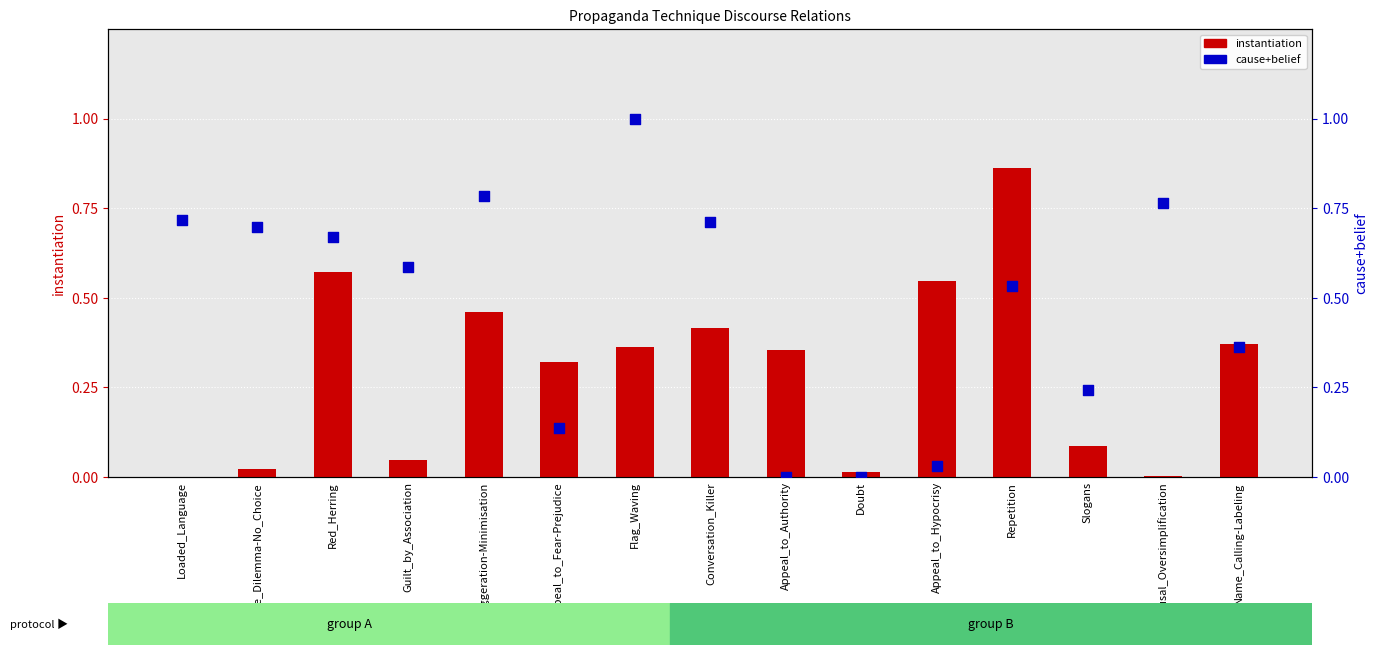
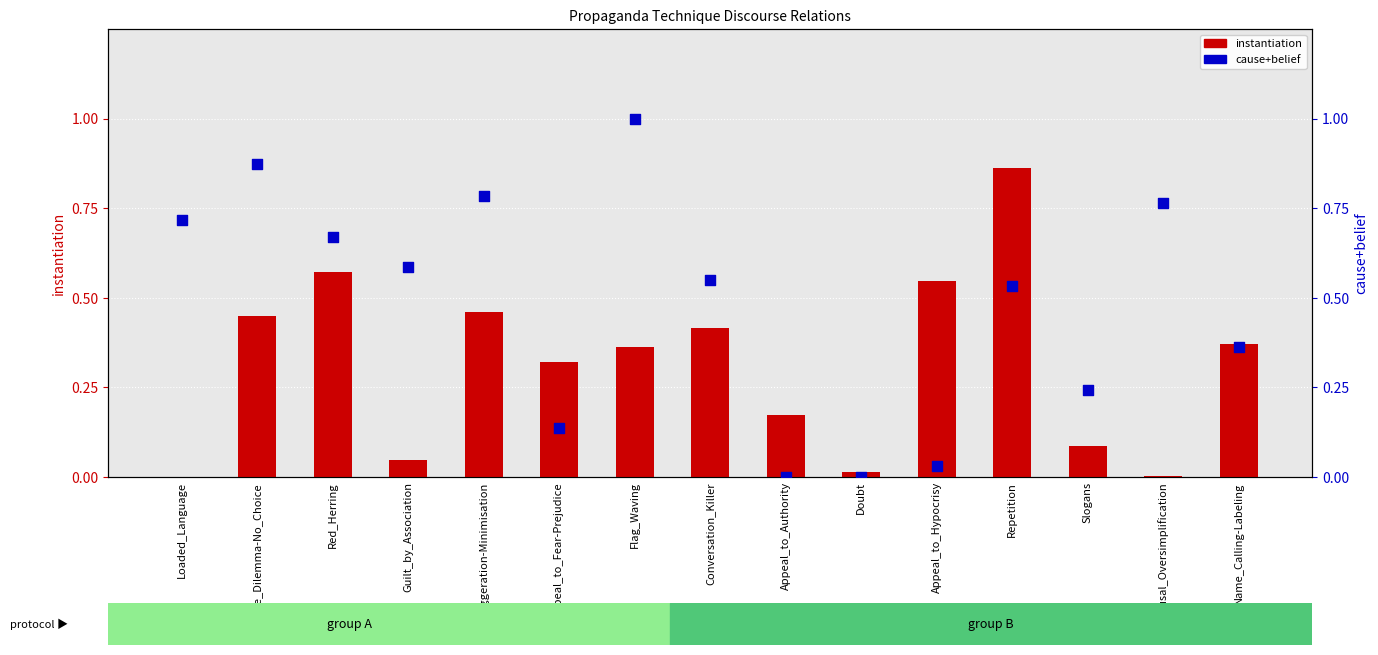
instantiation, False_Dilemma-No_Choice: 0.02 -> 0.45
instantiation, Appeal_to_Authority: 0.35 -> 0.17
cause+belief, False_Dilemma-No_Choice: 0.70 -> 0.87
cause+belief, Conversation_Killer: 0.71 -> 0.55
